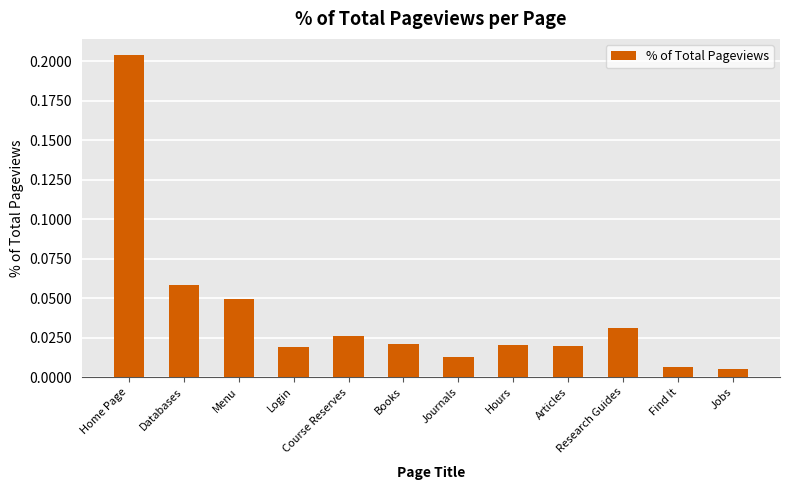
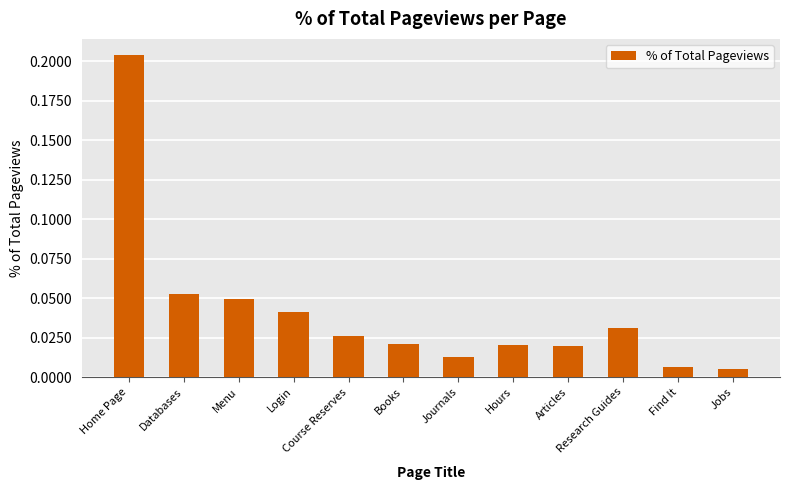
Databases: 0.058 -> 0.053
Login: 0.019 -> 0.041
